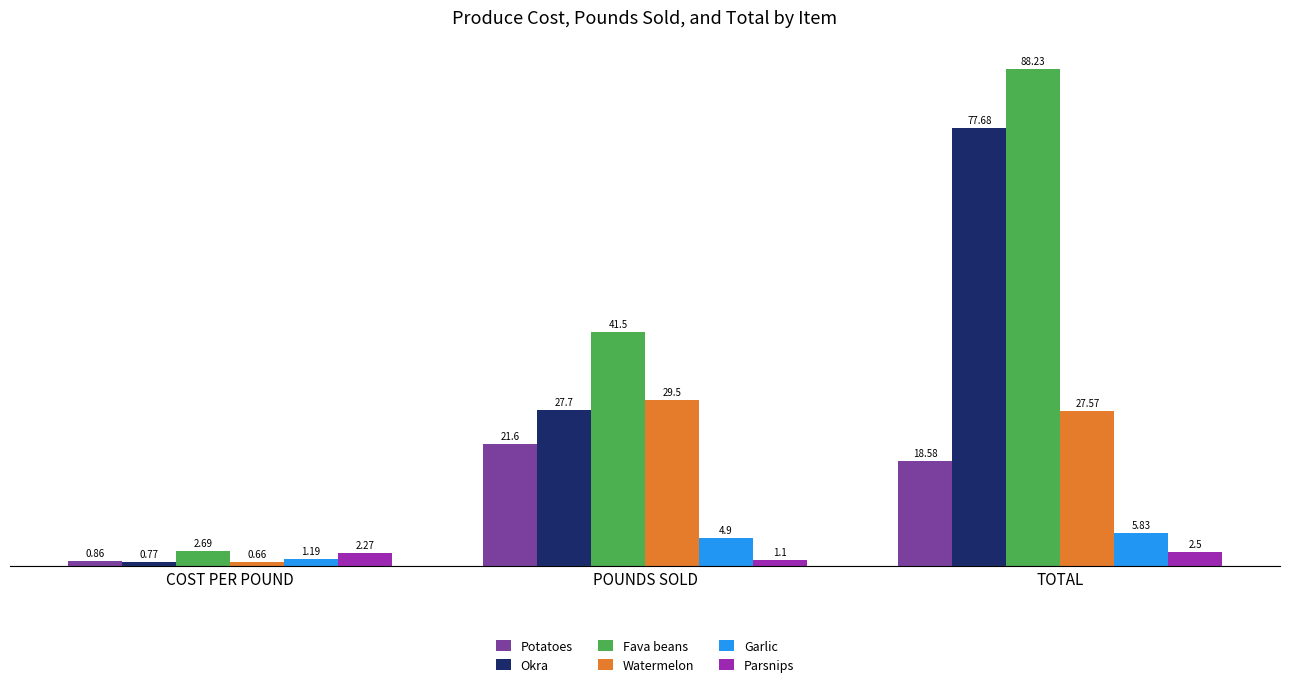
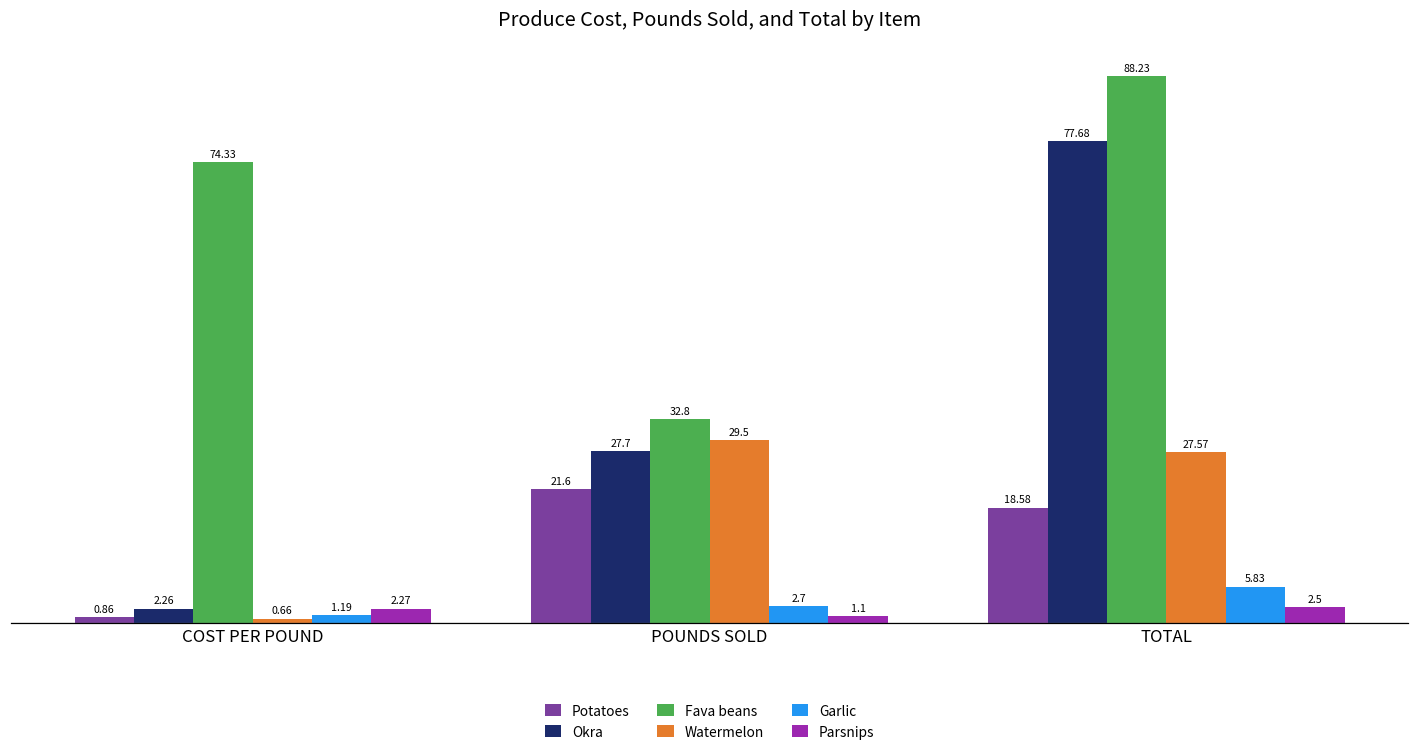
Okra, COST PER POUND: 0.77 -> 2.26
Fava beans, COST PER POUND: 2.69 -> 74.33
Fava beans, POUNDS SOLD: 41.5 -> 32.8
Garlic, POUNDS SOLD: 4.9 -> 2.7
